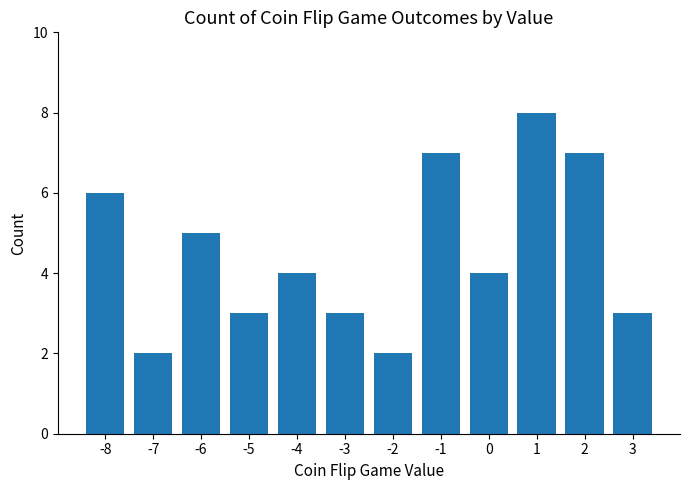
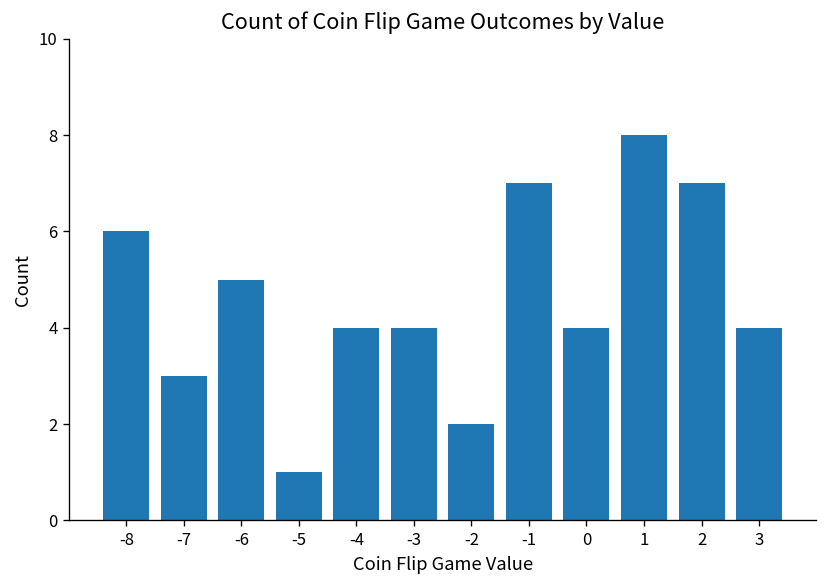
-7: 2 -> 3
-5: 3 -> 1
-3: 3 -> 4
3: 3 -> 4
